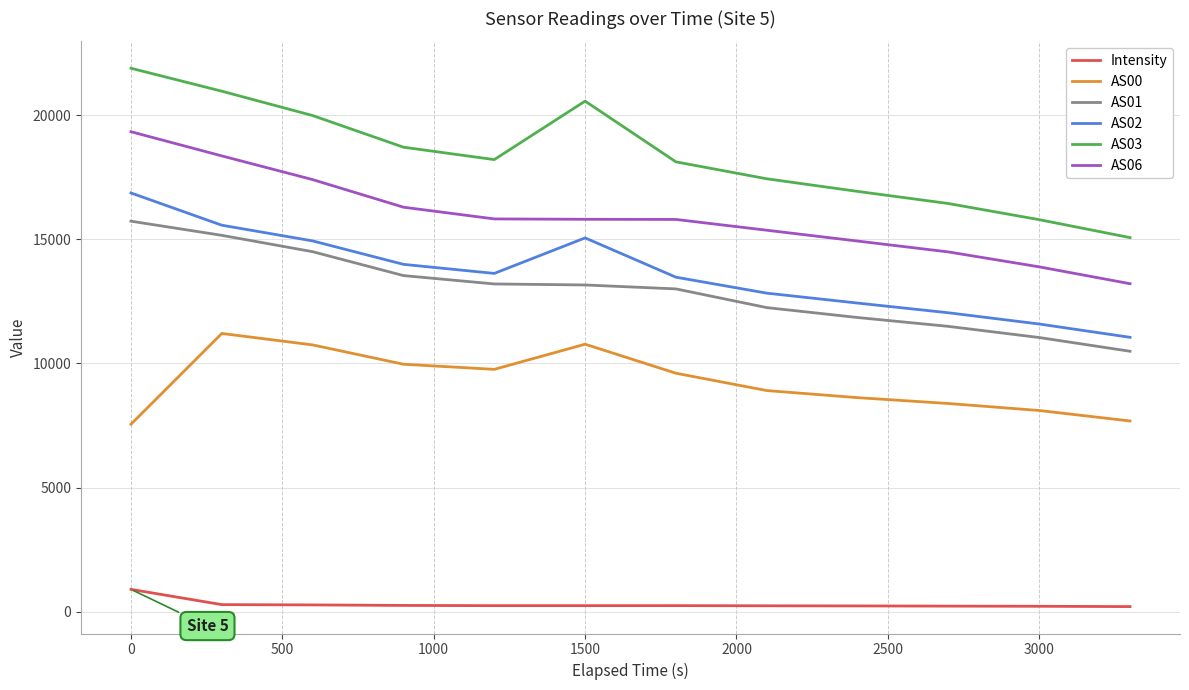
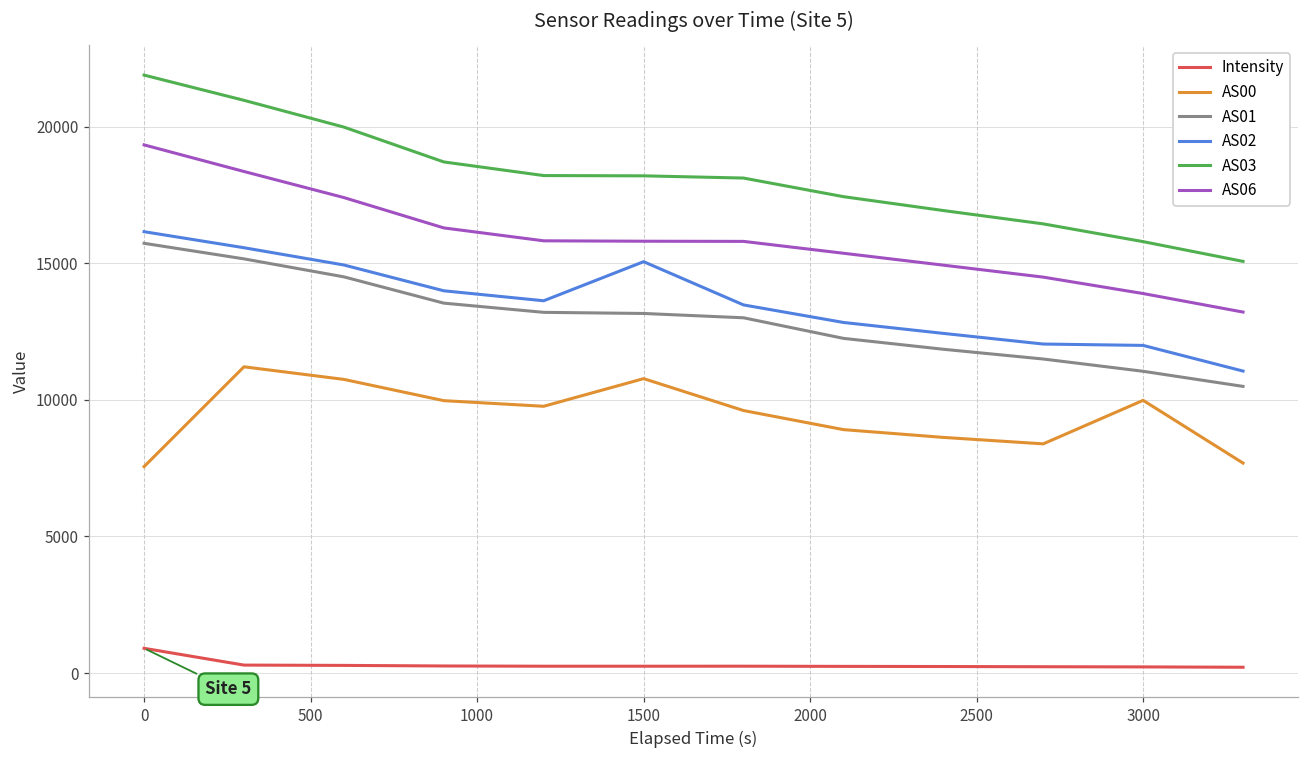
AS02, 0: 16900 -> 16200
AS03, 1500: 20600 -> 18200
AS00, 3000: 8100 -> 10000
AS02, 3000: 11600 -> 12000
